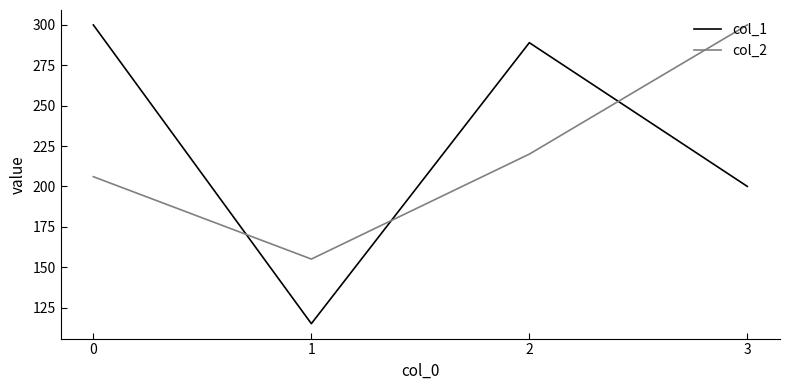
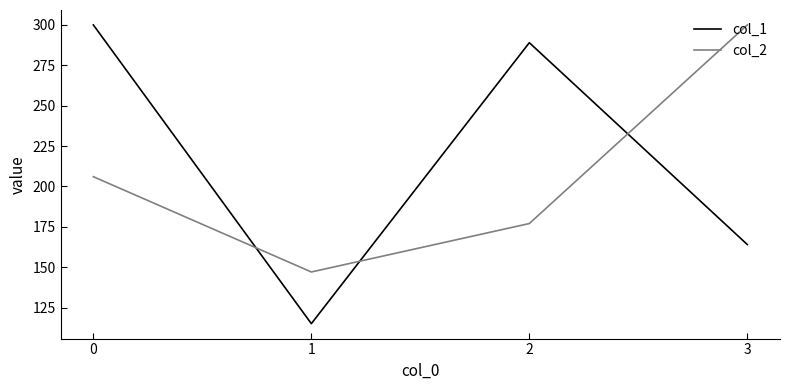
col_2, 1: 155 -> 147
col_2, 2: 220 -> 177
col_1, 3: 200 -> 164
